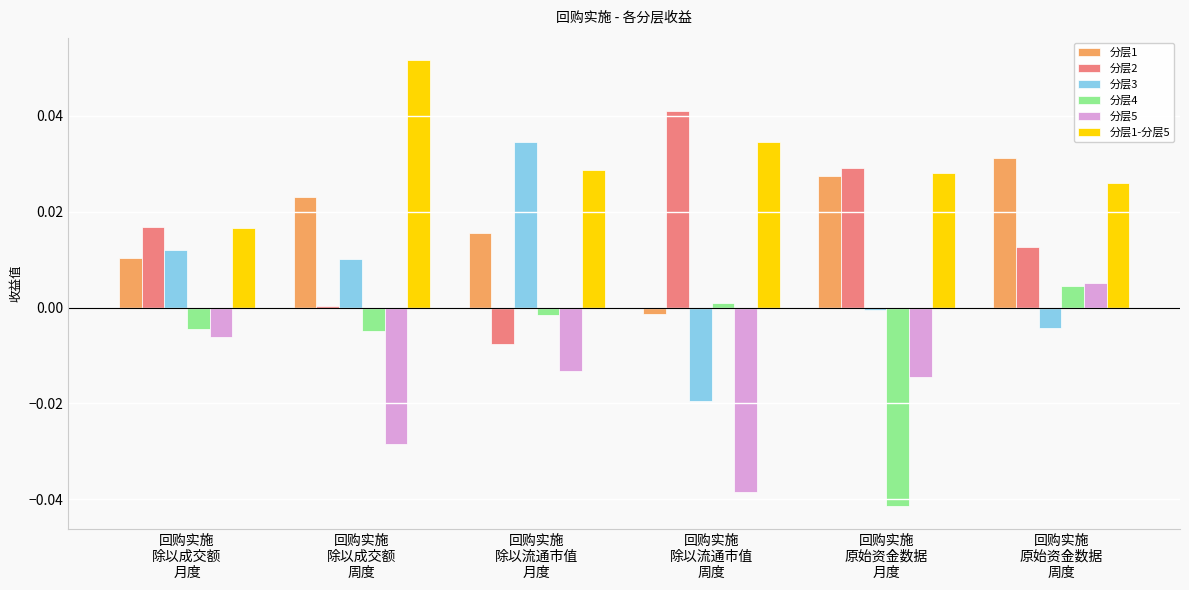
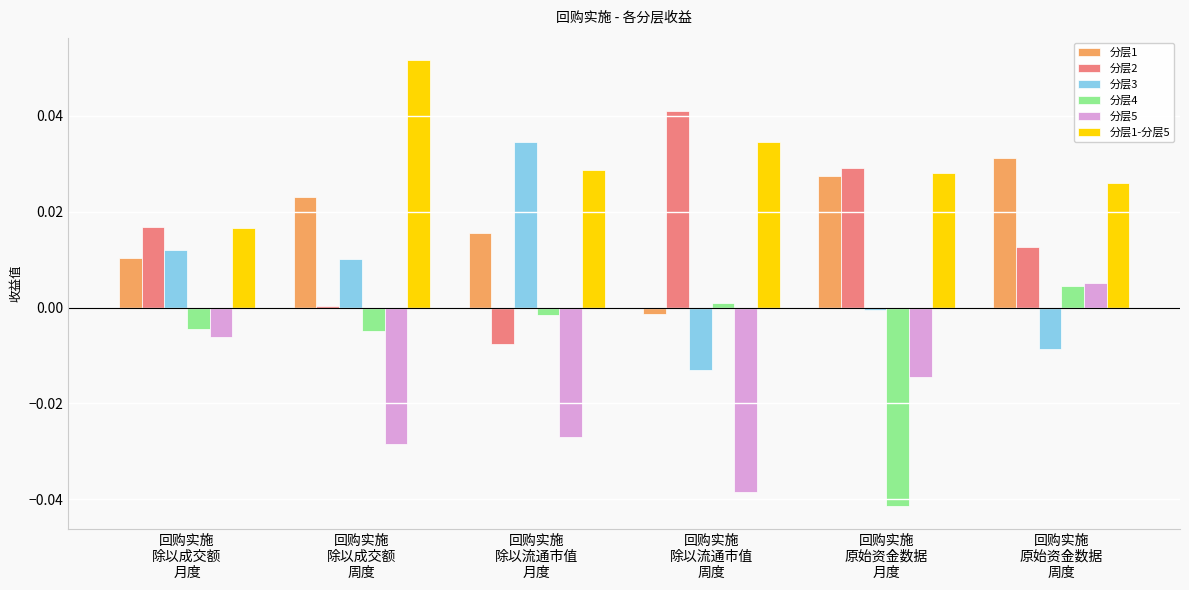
分层5, 回购实施 除以流通市值 月度: -0.013 -> -0.027
分层3, 回购实施 除以流通市值 周度: -0.020 -> -0.013
分层3, 回购实施 原始资金数据 周度: -0.004 -> -0.009
